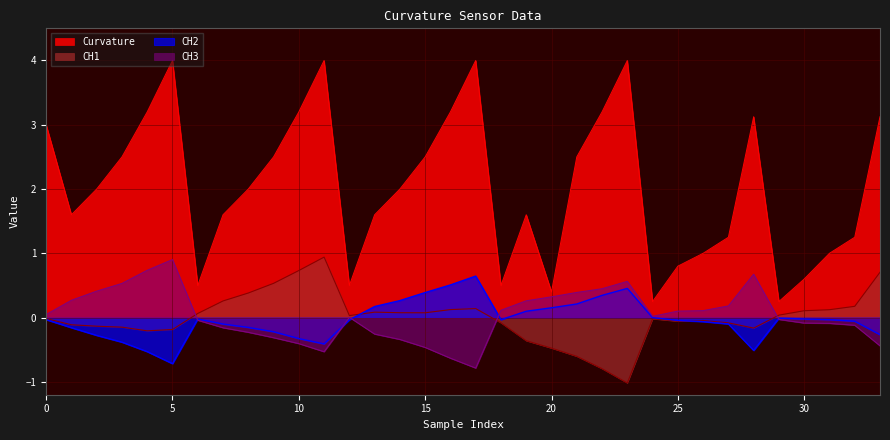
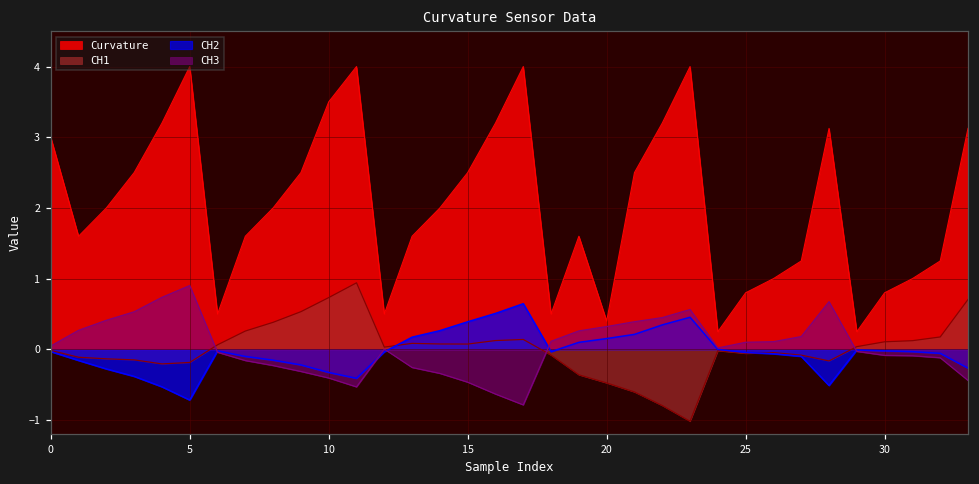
Curvature, 10: 3.2 -> 3.5
Curvature, 30: 0.6 -> 0.8
